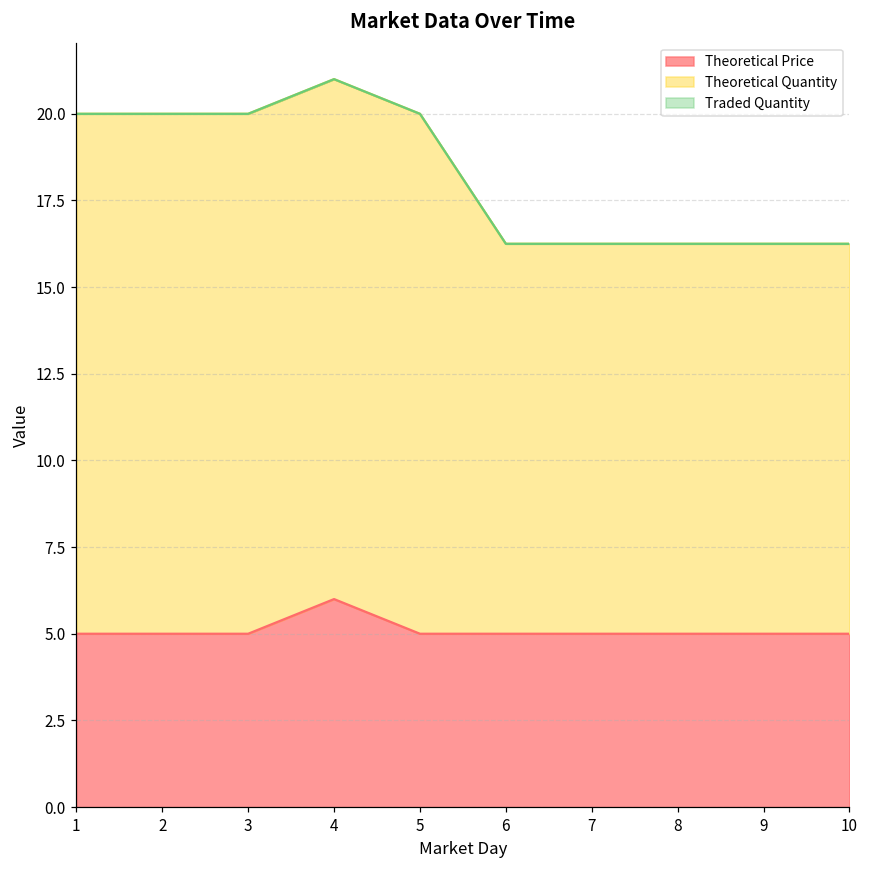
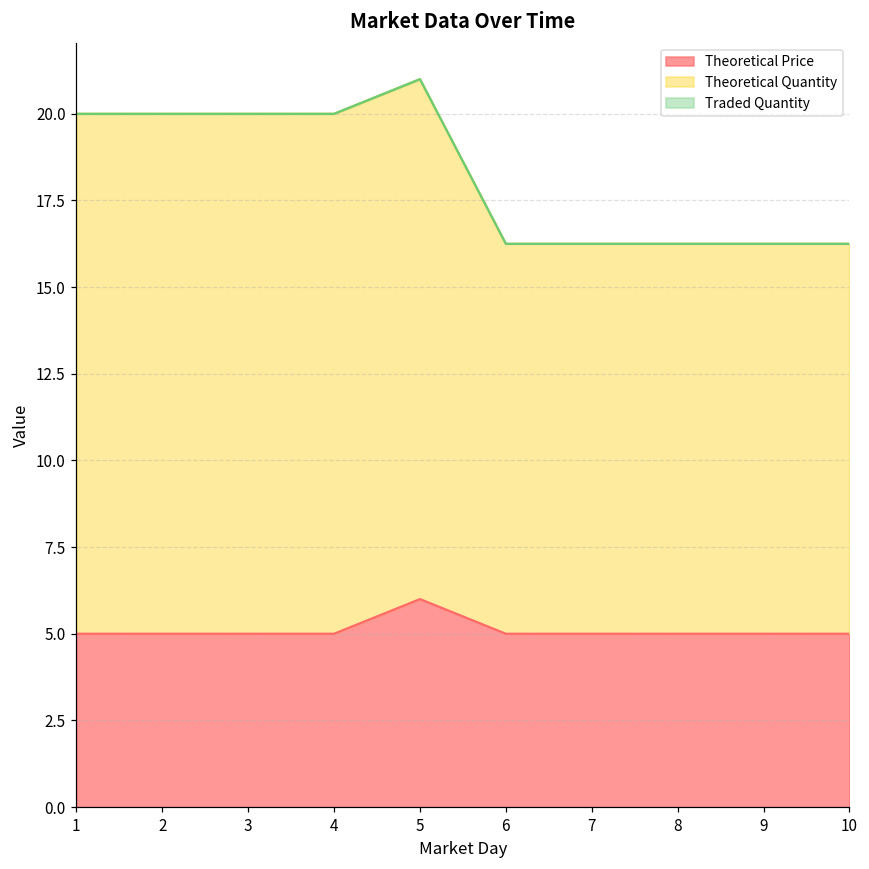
Theoretical Price, 4: 6 -> 5
Theoretical Price, 5: 5 -> 6
